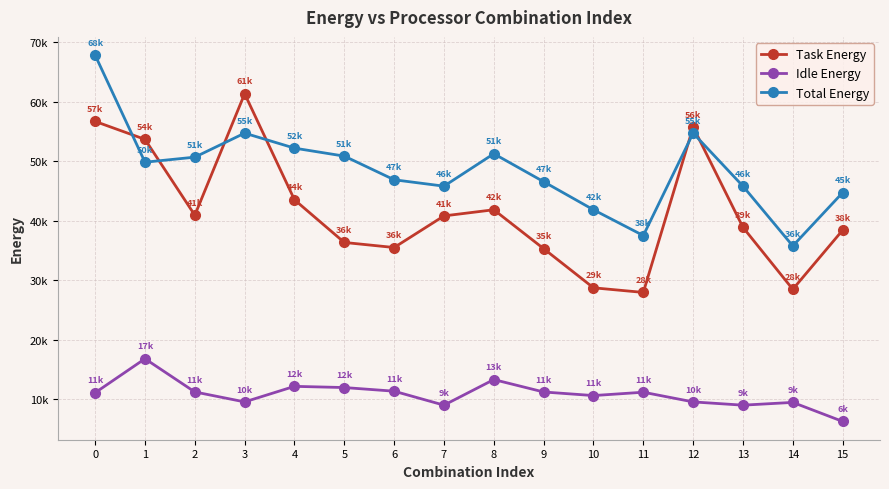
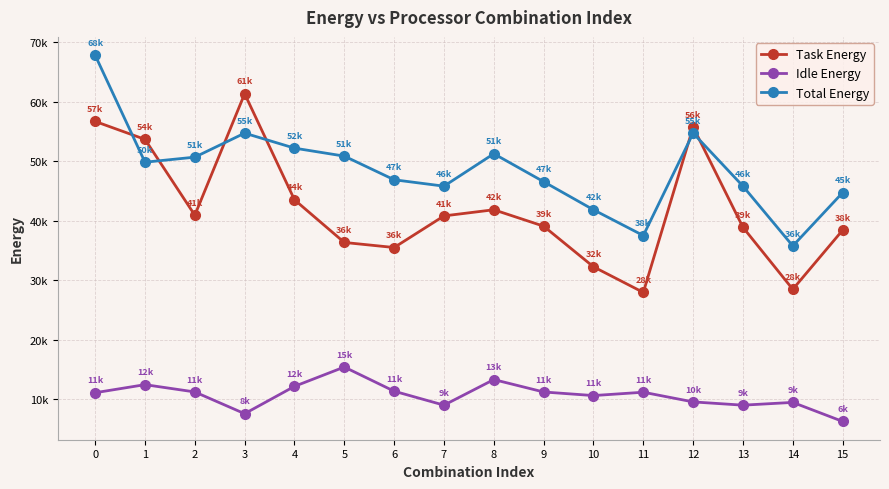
Idle Energy, 1: 17k -> 12k
Idle Energy, 3: 10k -> 8k
Idle Energy, 5: 12k -> 15k
Task Energy, 9: 35k -> 39k
Task Energy, 10: 29k -> 32k
